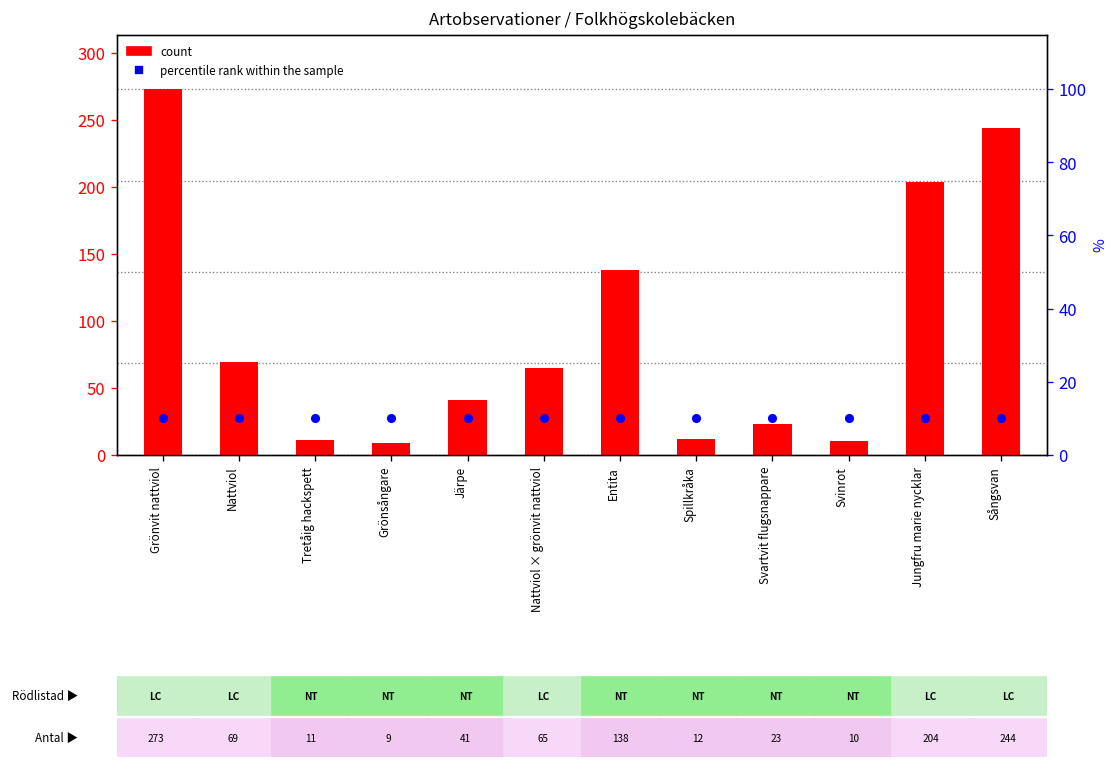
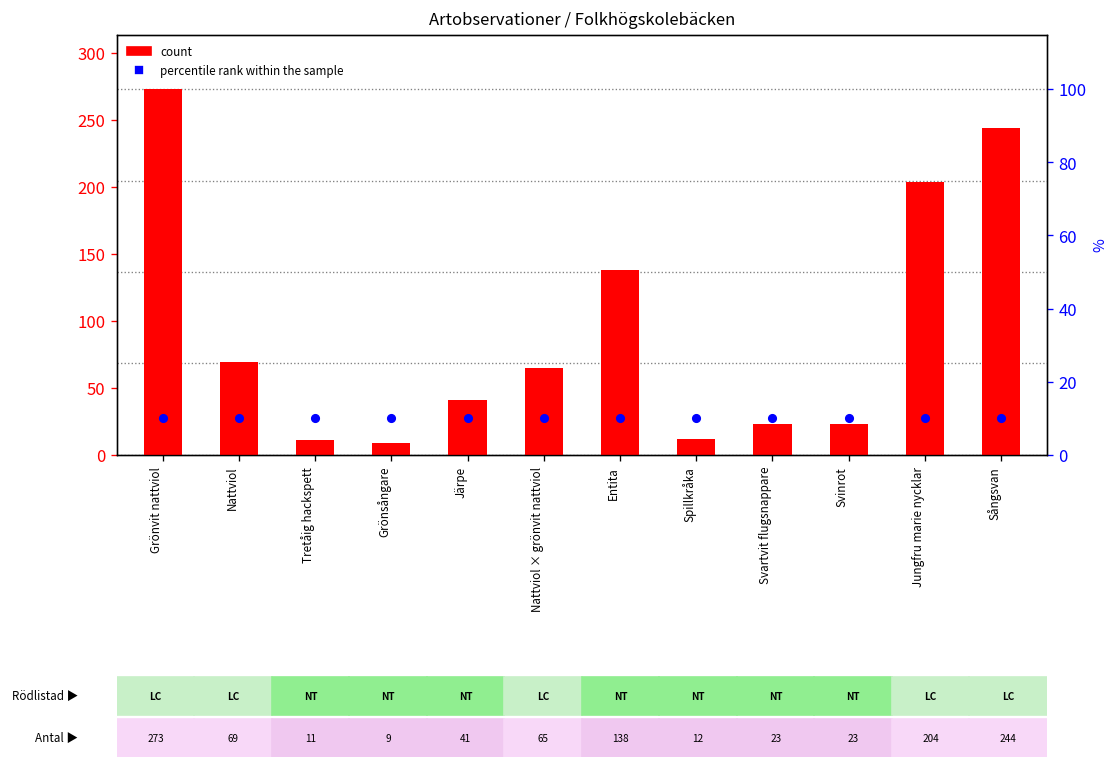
count, Svinrot: 10 -> 23
